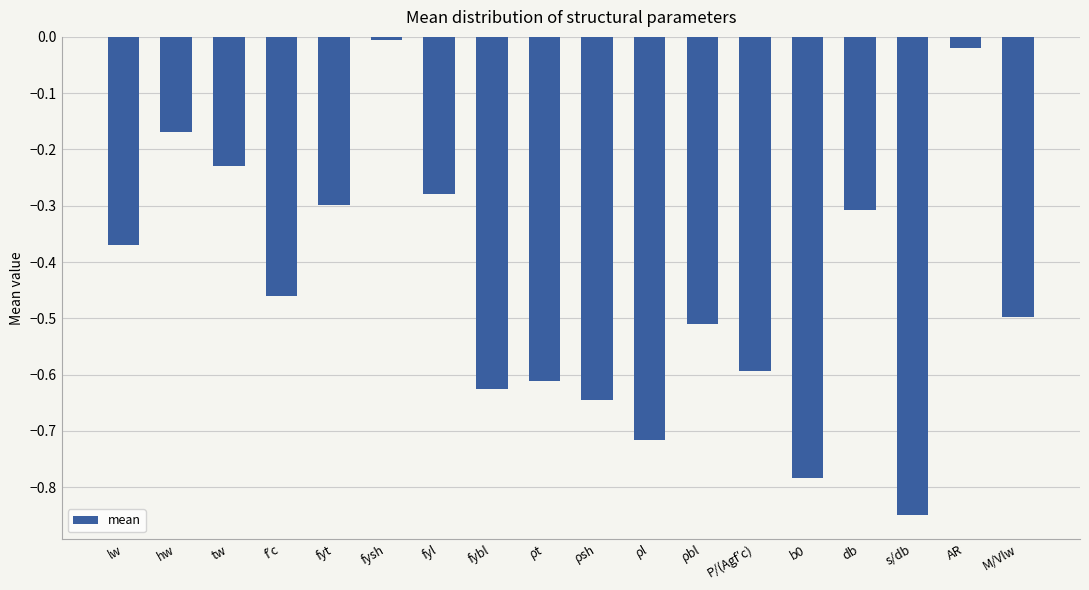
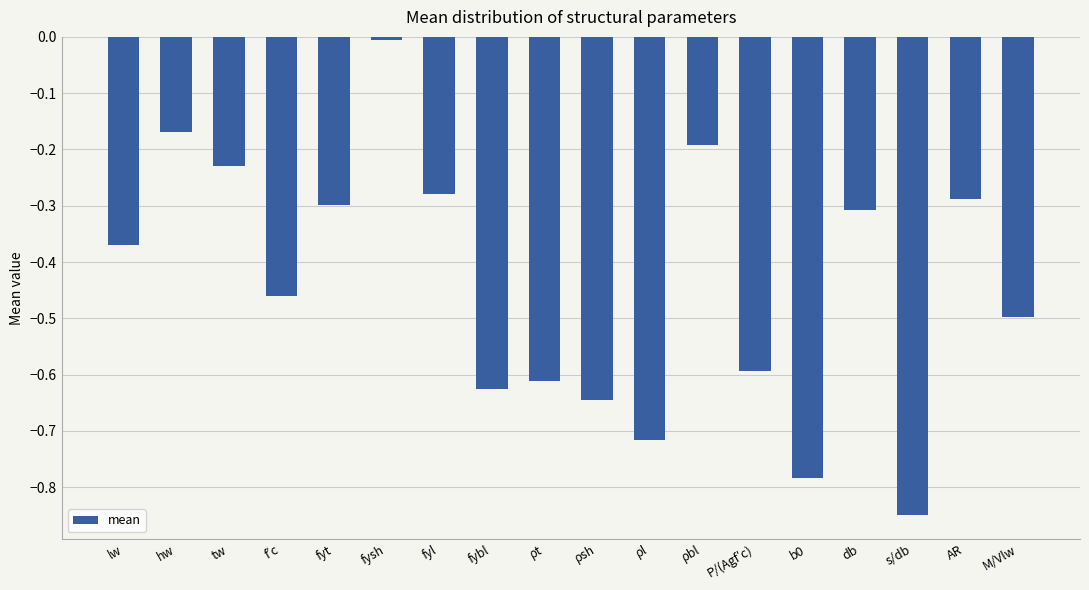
ρbl: -0.51 -> -0.19
AR: -0.02 -> -0.29
